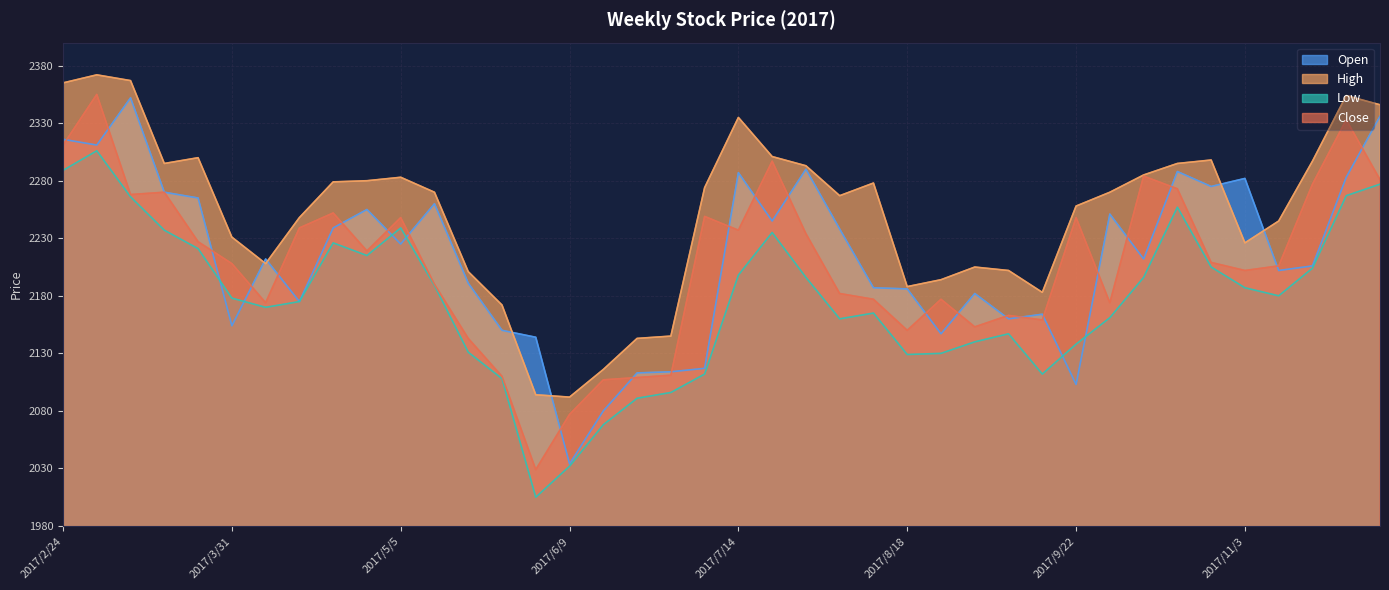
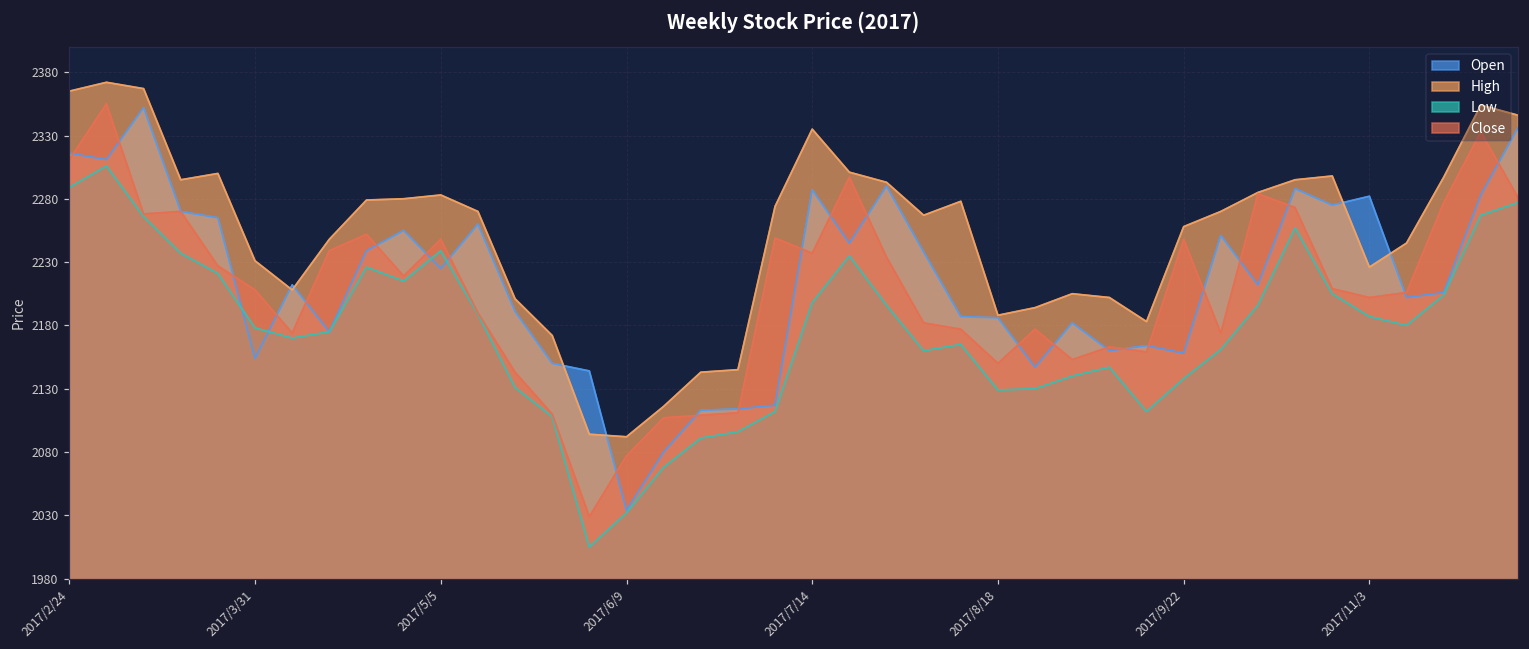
Open, 2017/9/22: 2103 -> 2158
